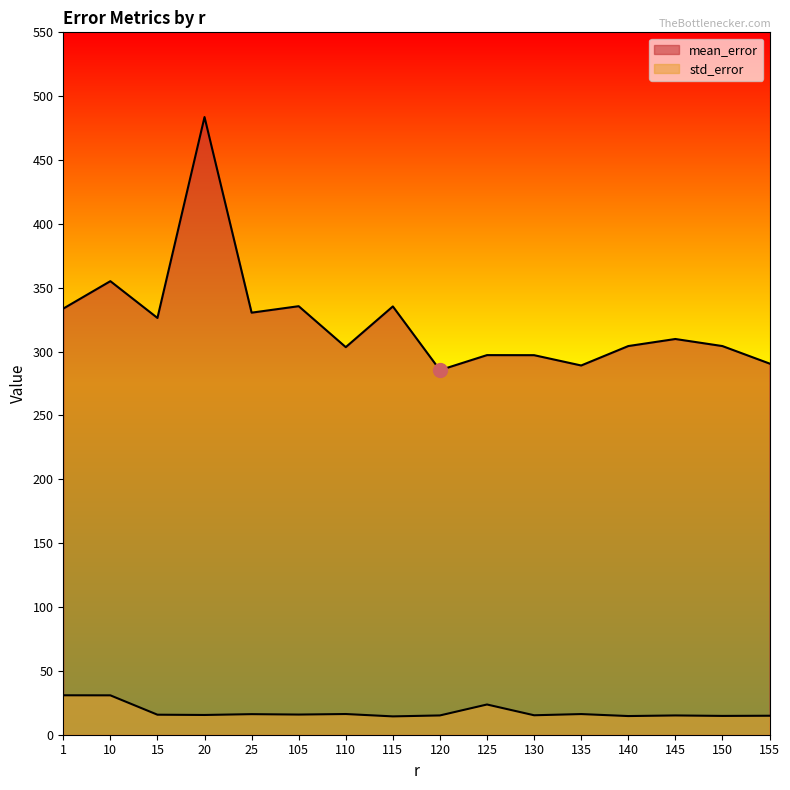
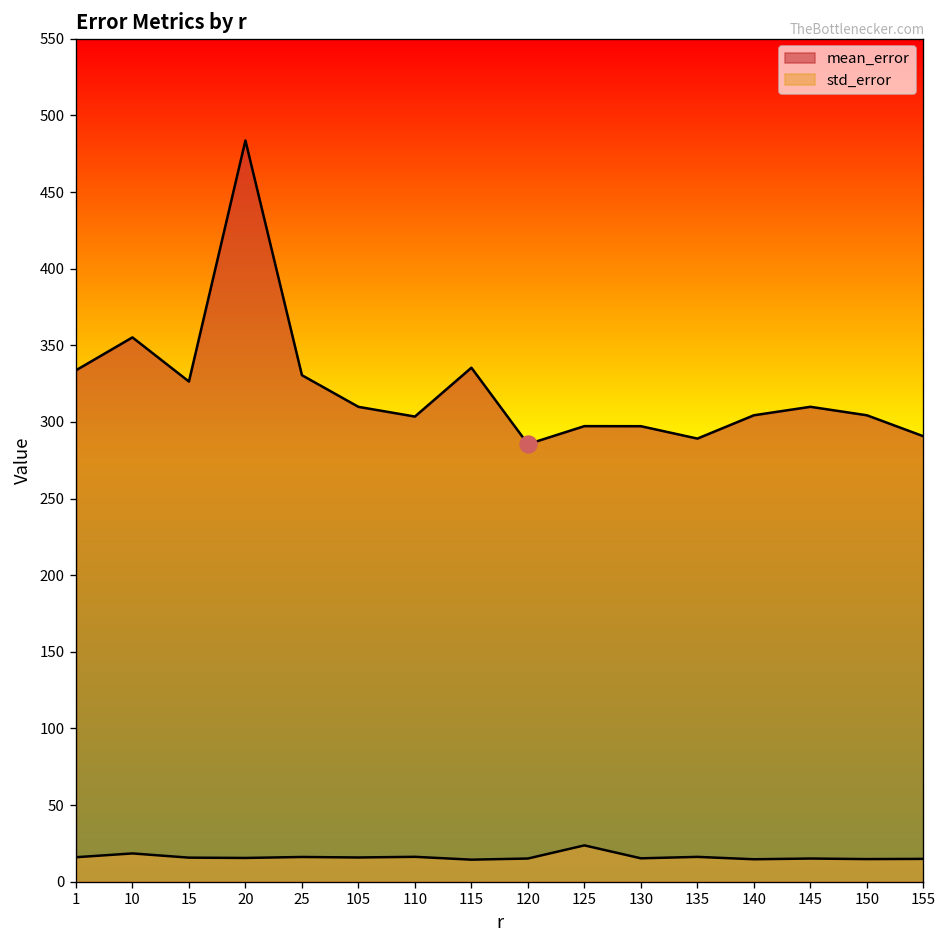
std_error, 1: 31 -> 16
std_error, 10: 31 -> 18
mean_error, 105: 336 -> 310
